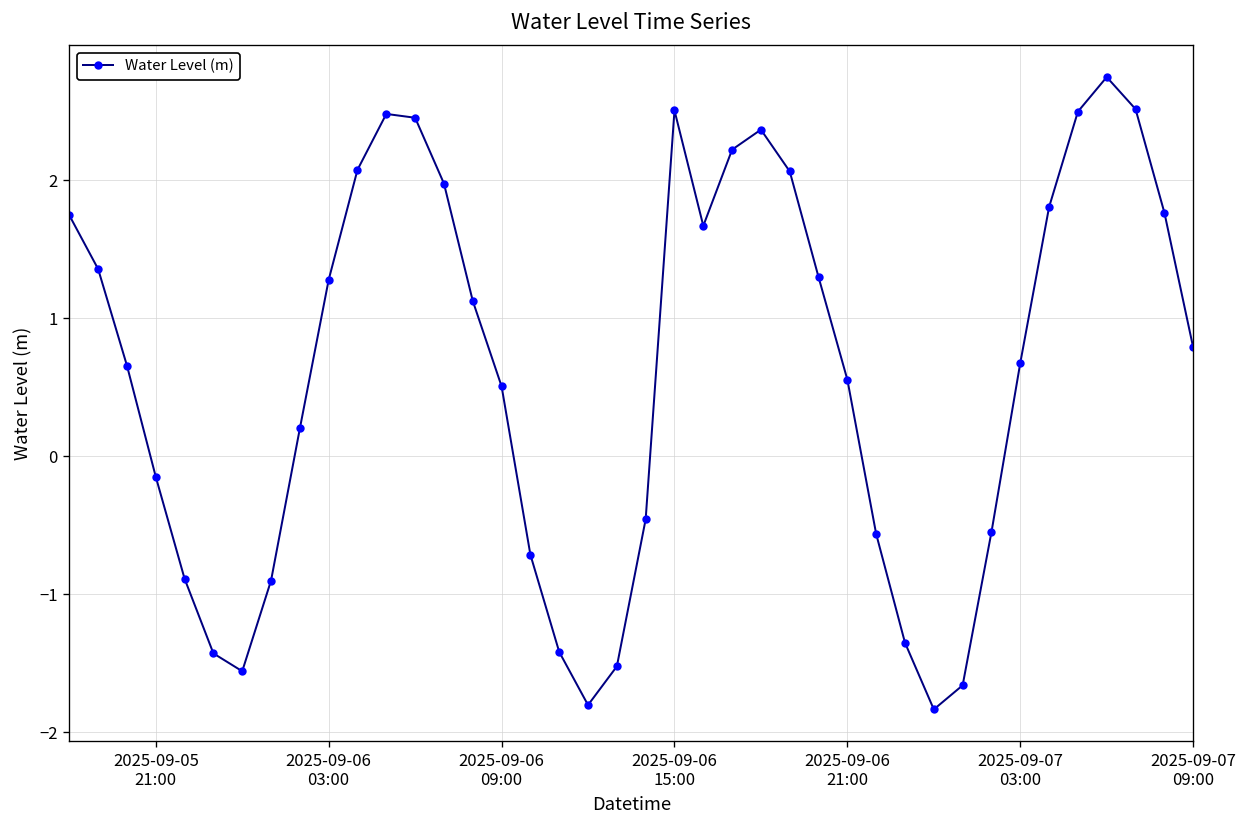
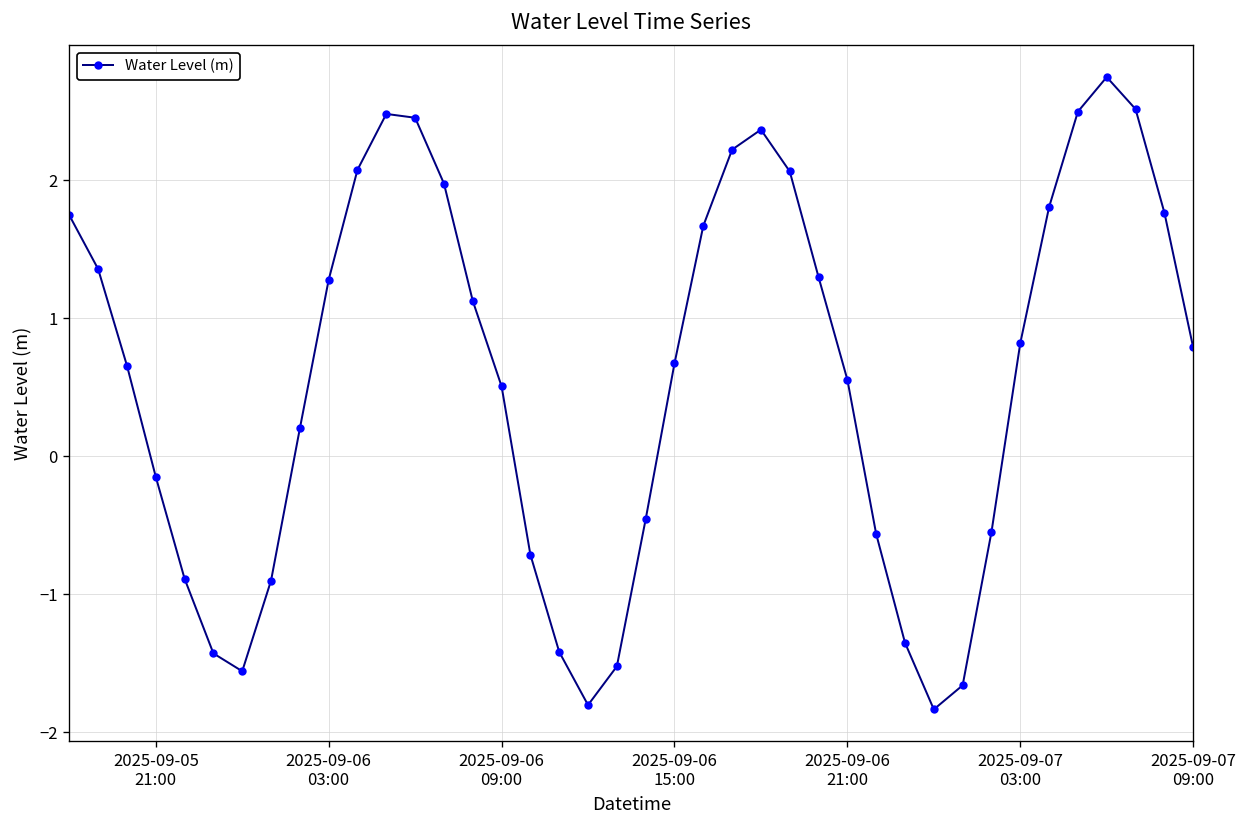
2025-09-06 15:00: 2.51 -> 0.67
2025-09-07 03:00: 0.68 -> 0.82
